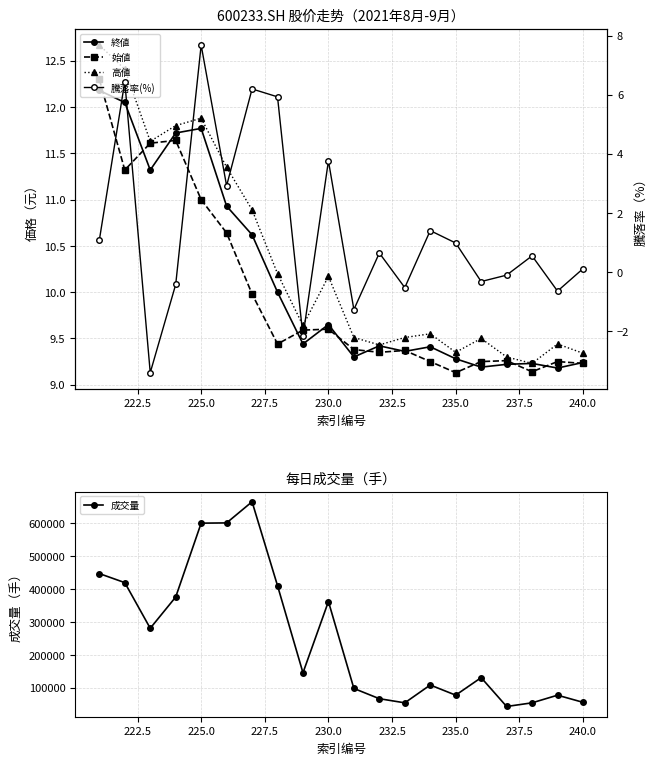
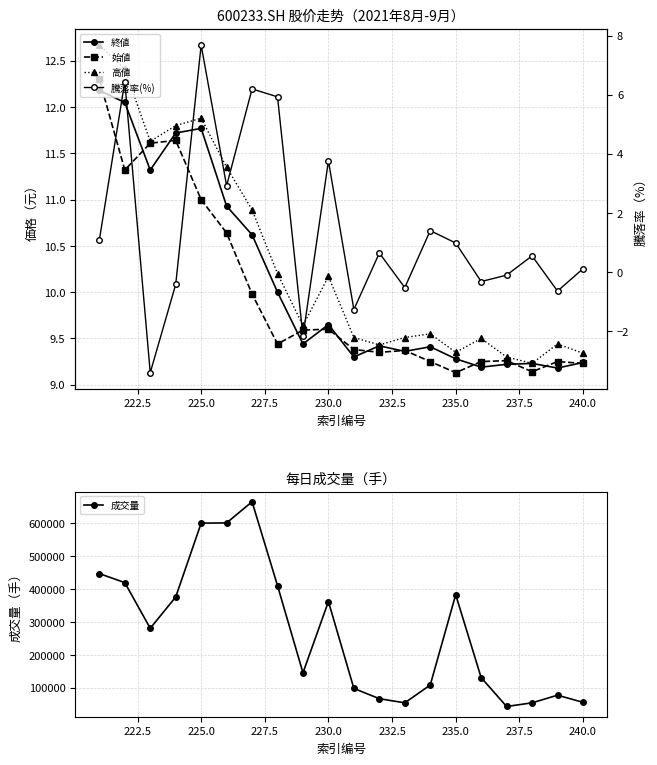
每日成交量（手）, 235.0: 80000 -> 380000
